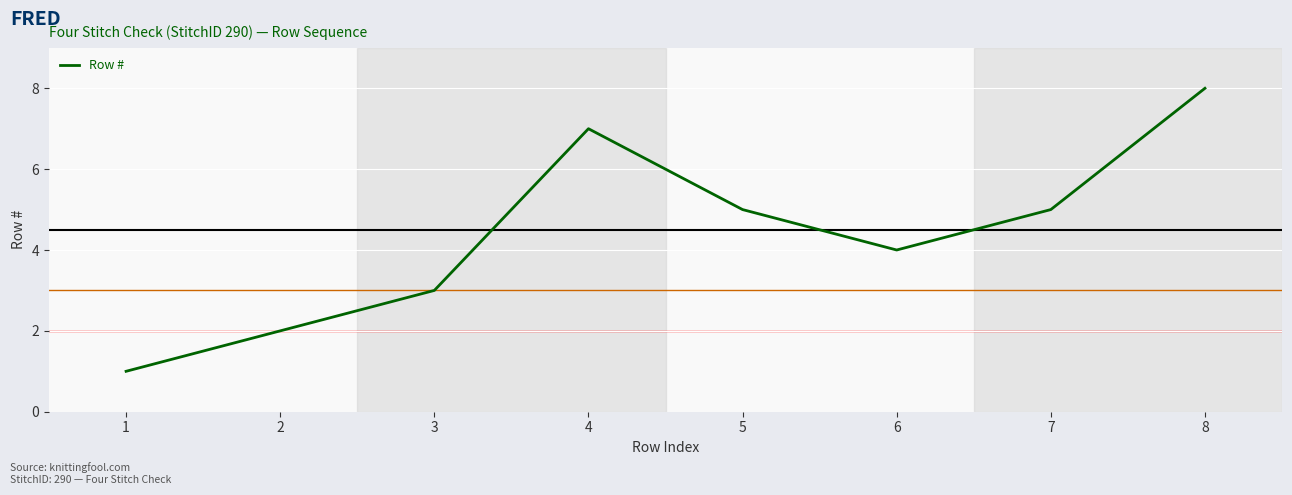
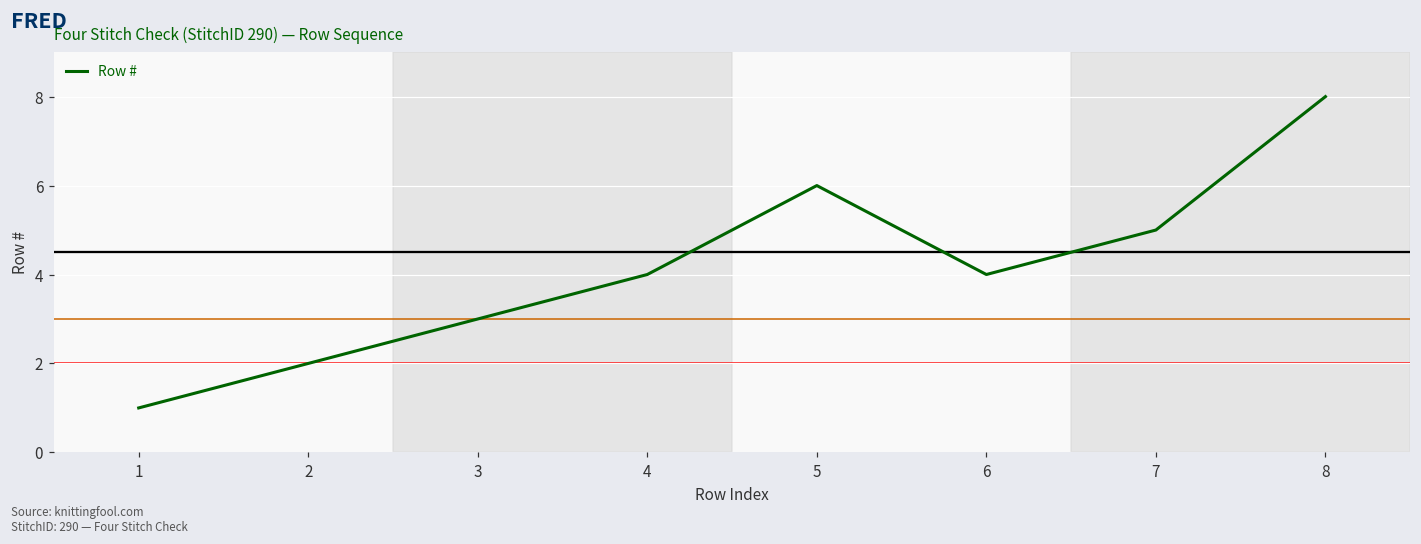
4: 7 -> 4
5: 5 -> 6
